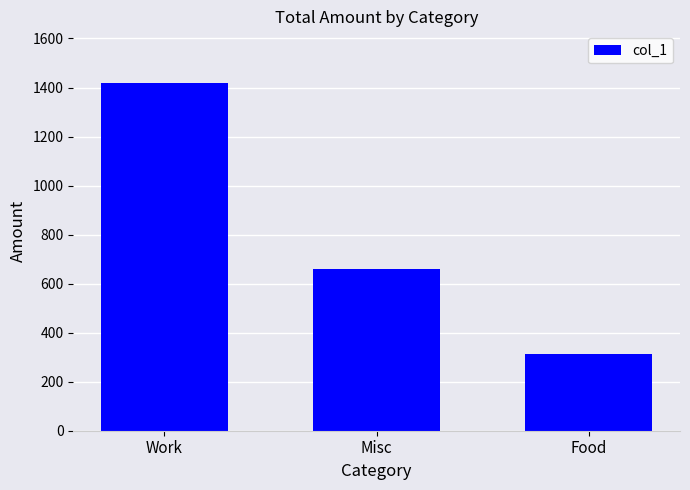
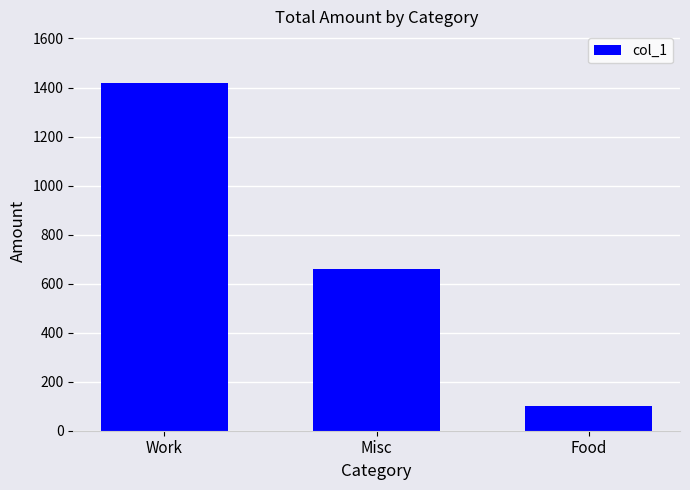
Food: 310 -> 100
